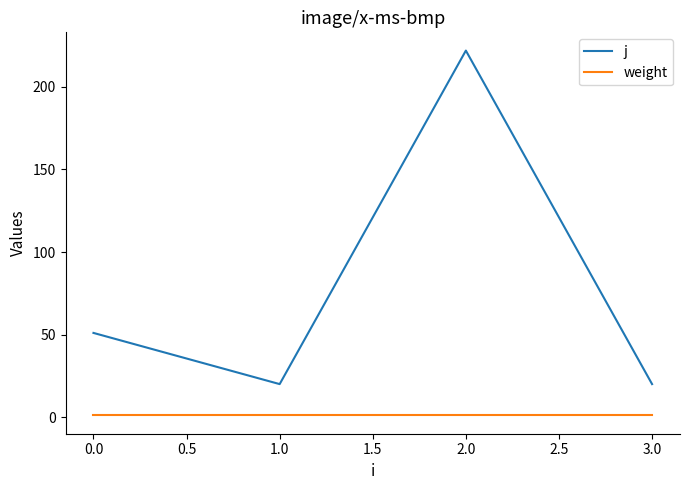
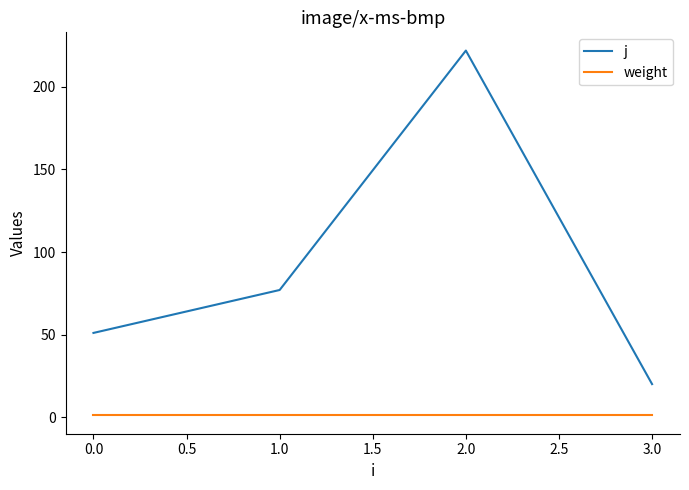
j, 1.0: 20 -> 77
